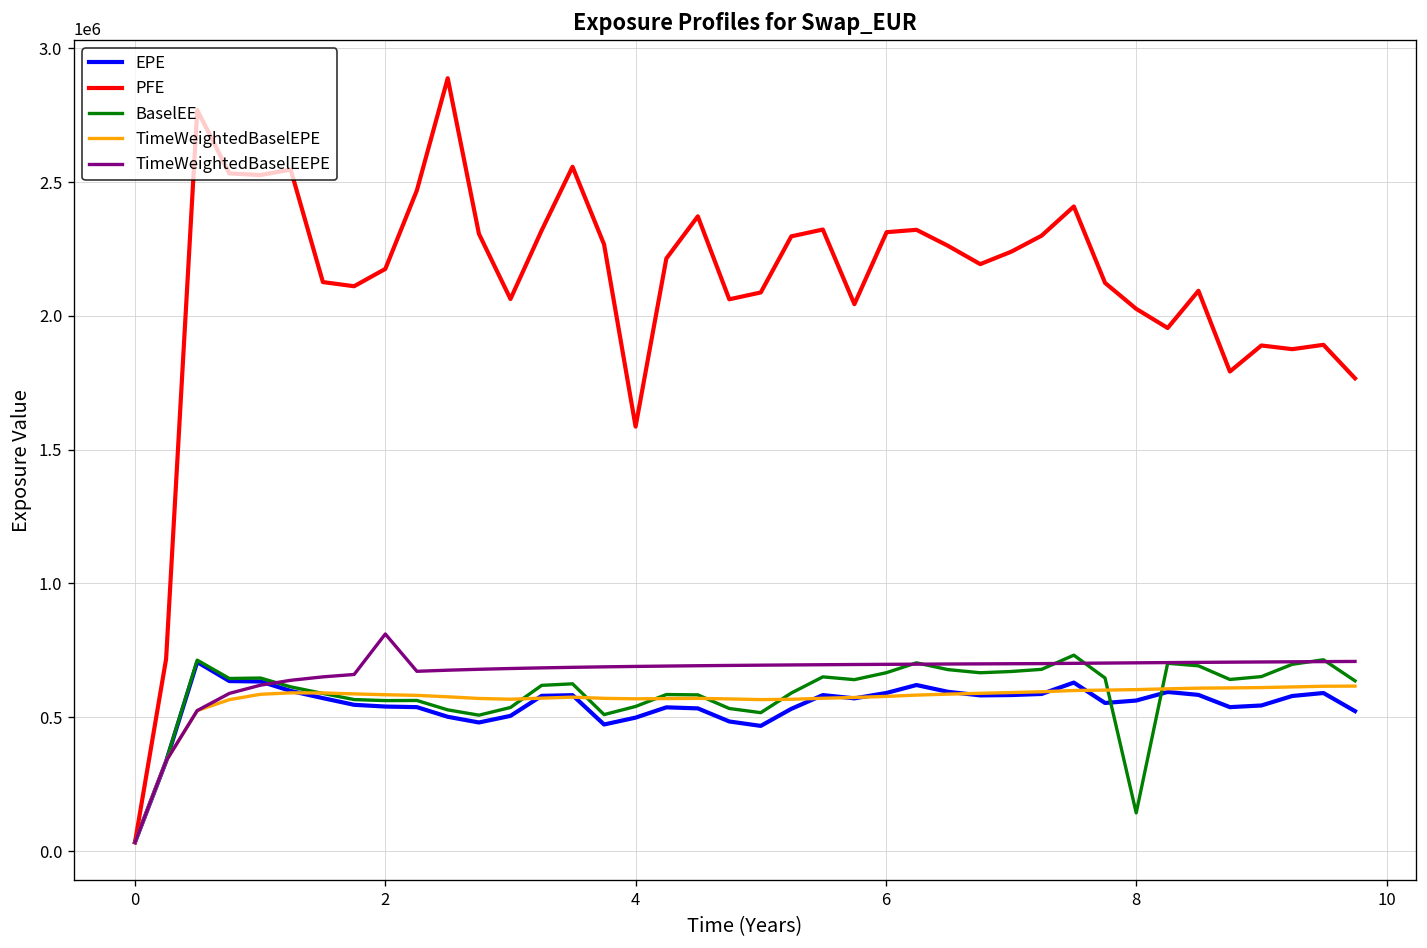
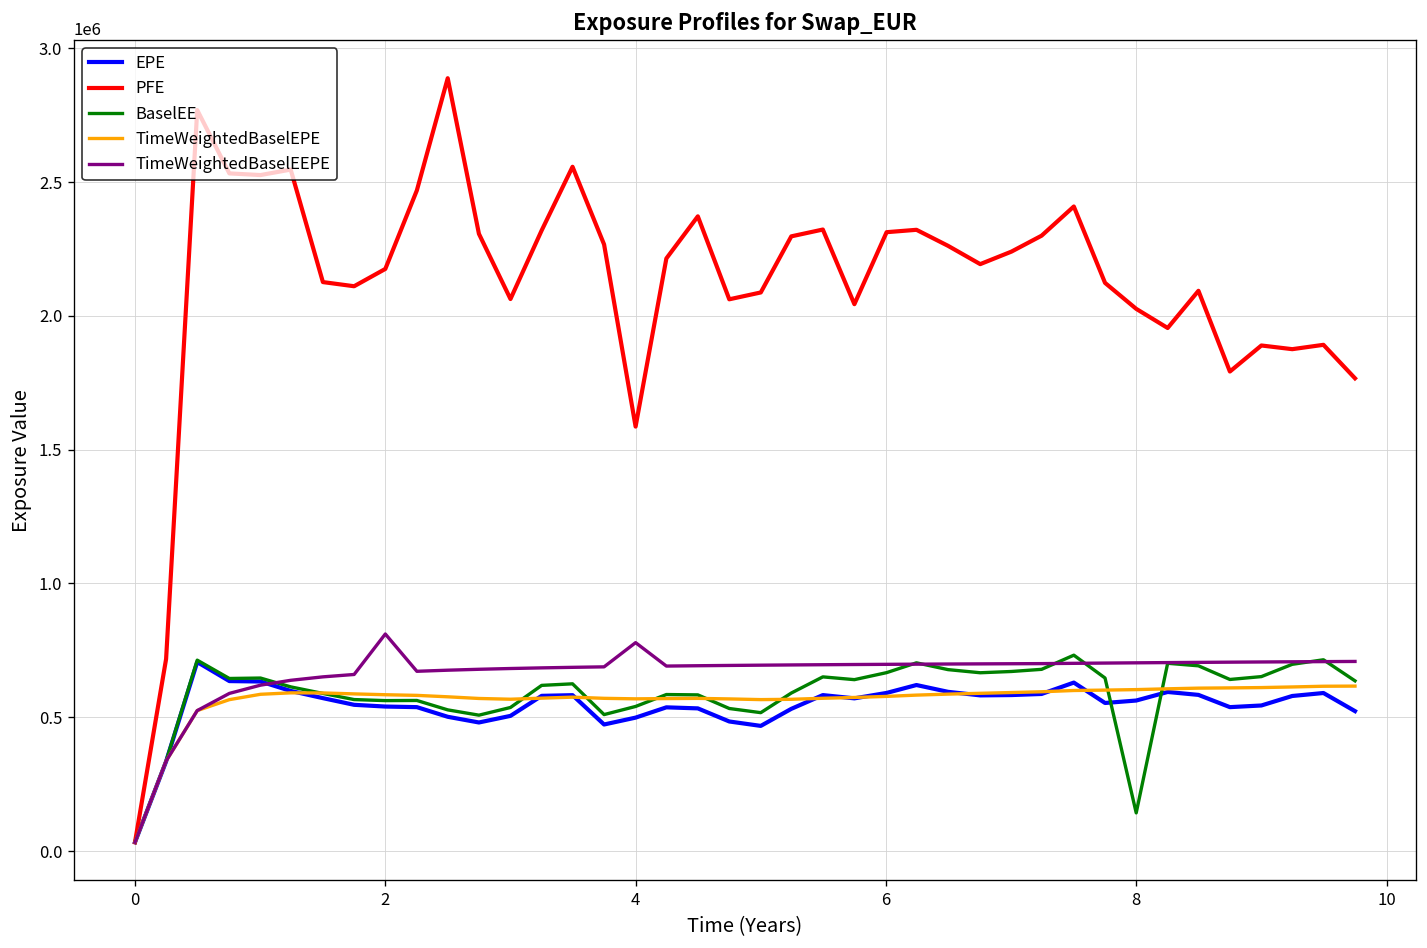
TimeWeightedBaselEEPE, 4: 690000 -> 780000
